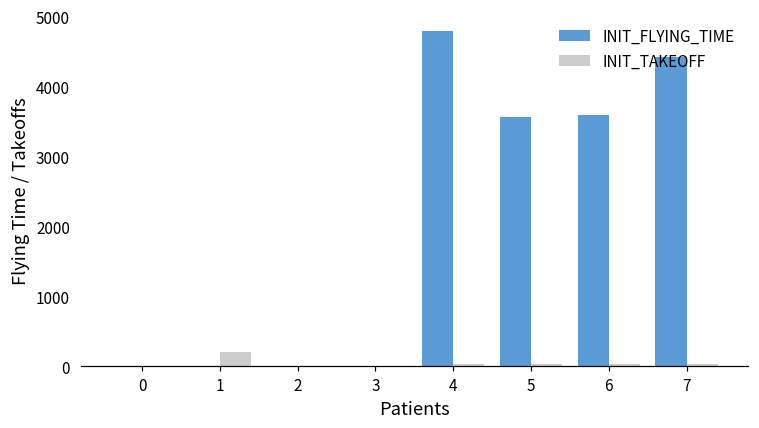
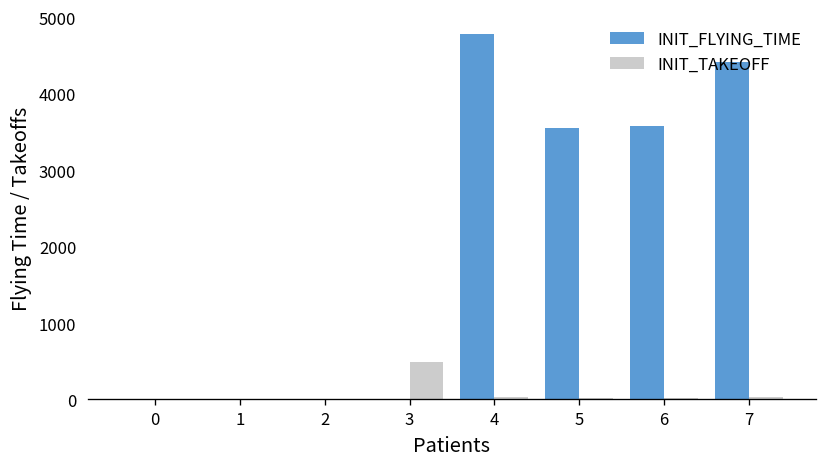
INIT_TAKEOFF, 1: 200 -> 0
INIT_TAKEOFF, 3: 0 -> 500
